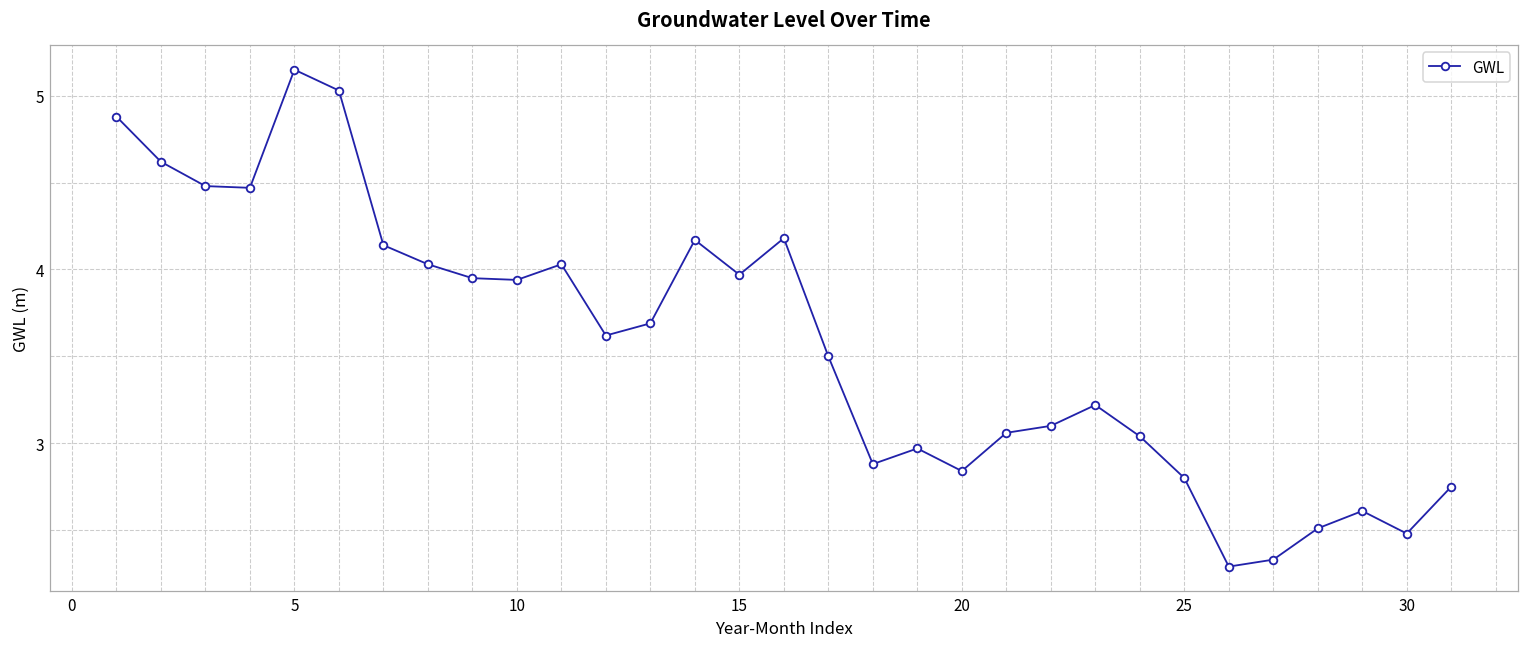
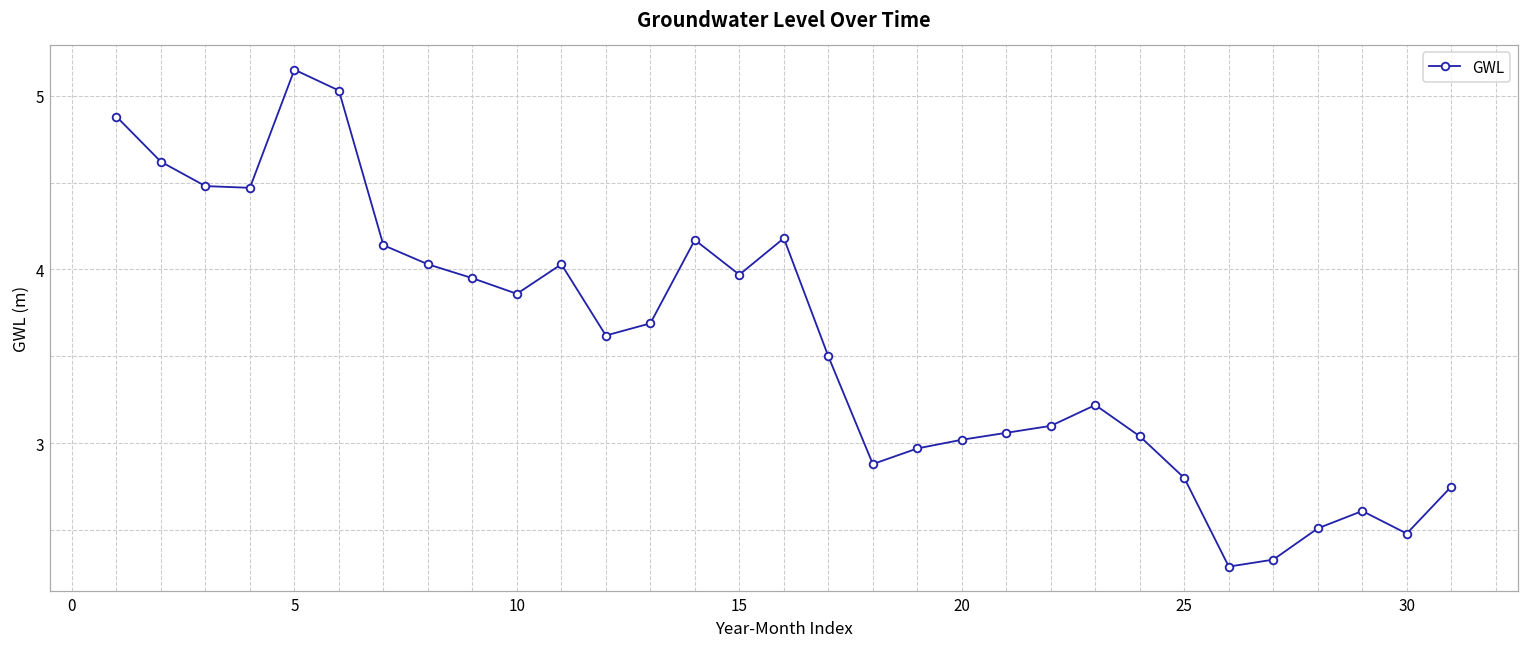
10: 3.94 -> 3.86
20: 2.84 -> 3.02
